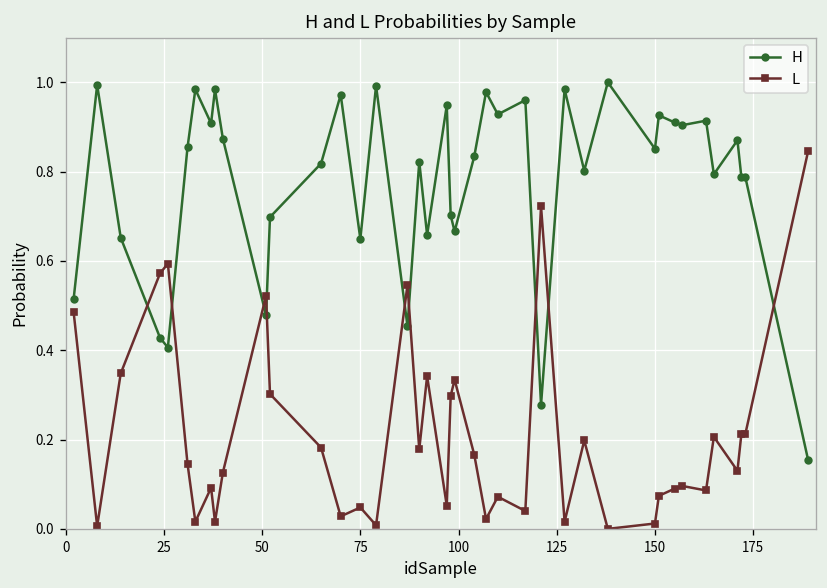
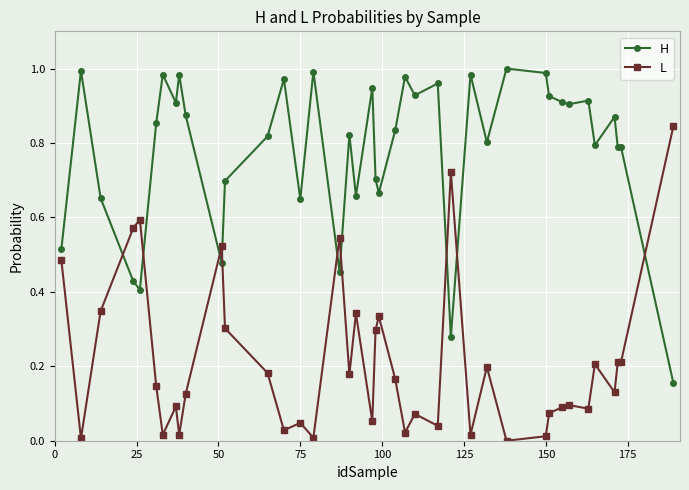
H, 150: 0.85 -> 0.99
